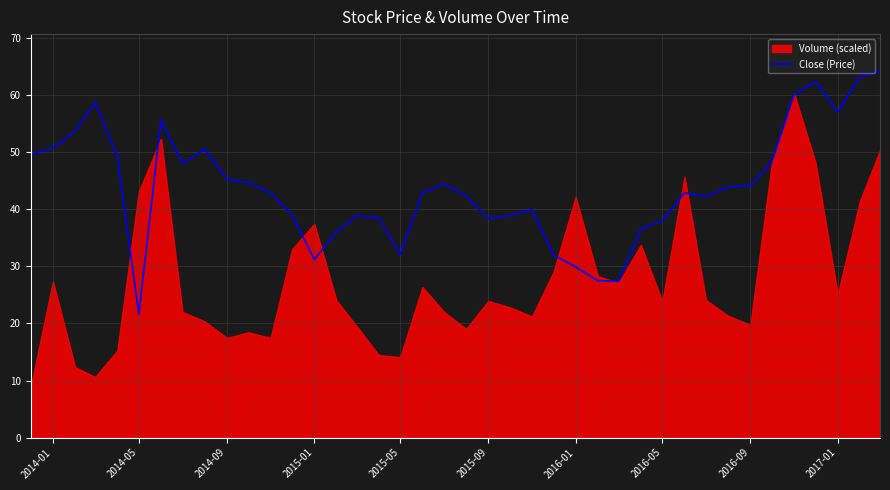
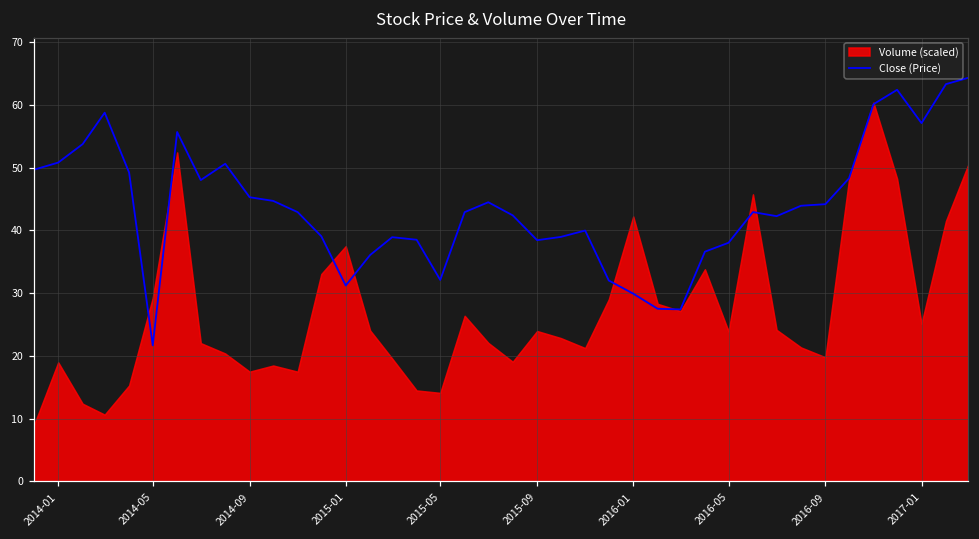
Volume (scaled), 2014-01: 27 -> 19
Volume (scaled), 2014-05: 43 -> 29
